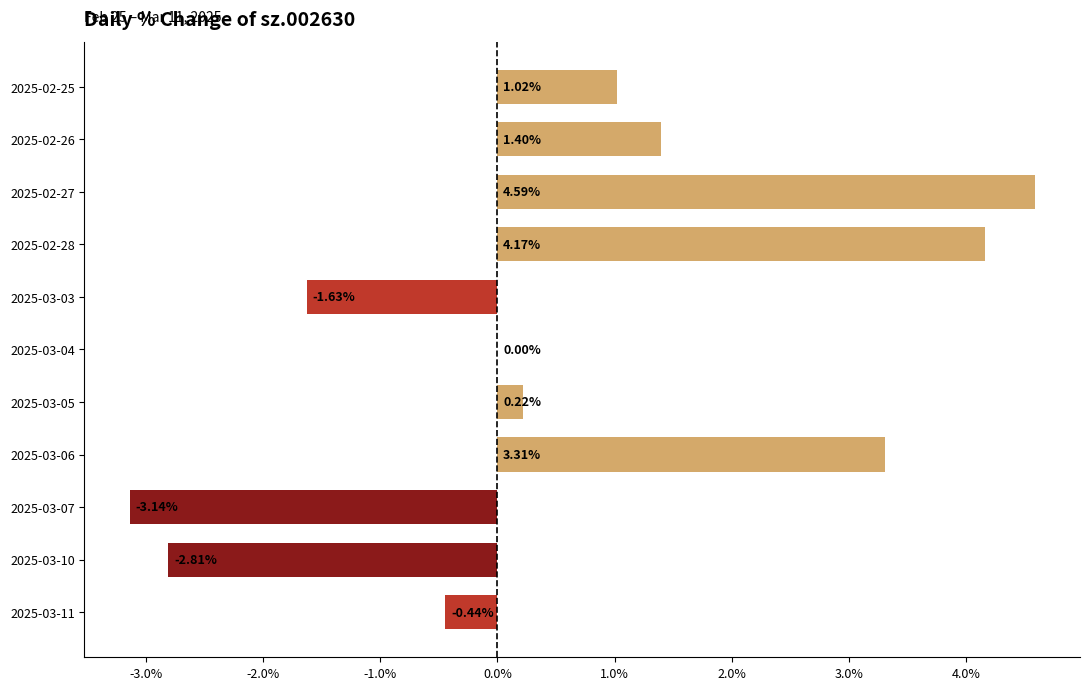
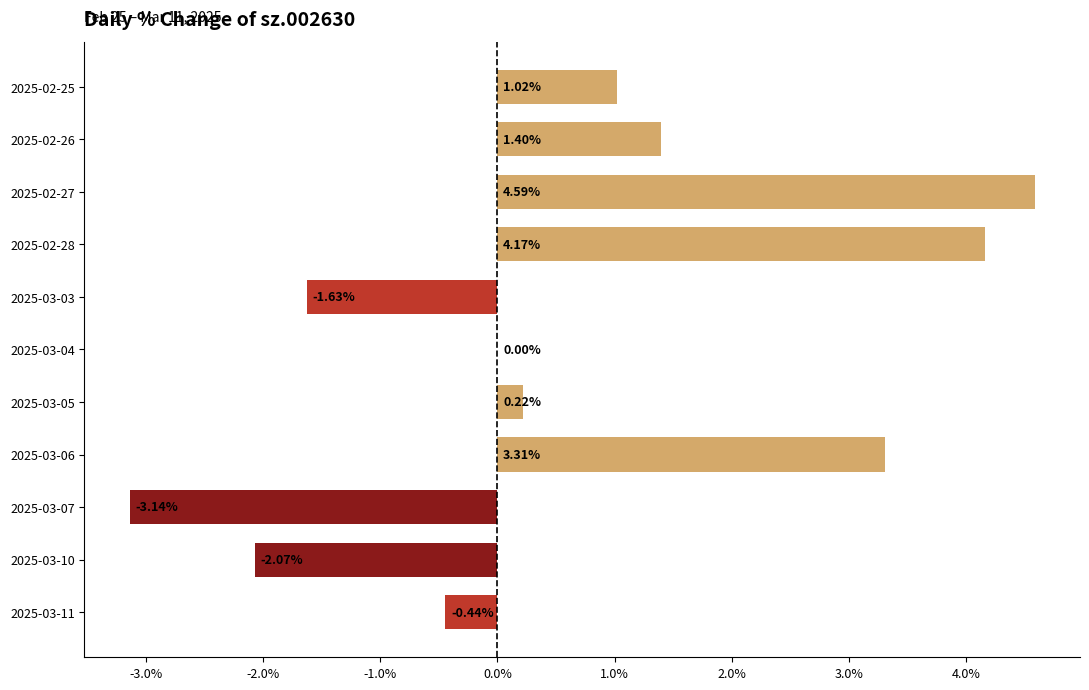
2025-03-10: -2.81% -> -2.07%
